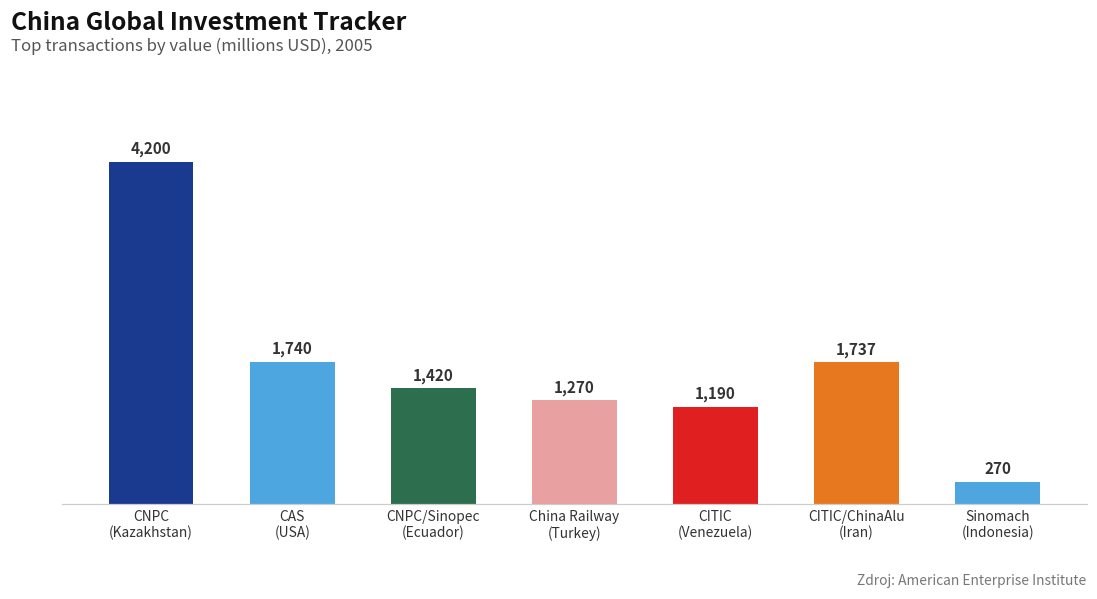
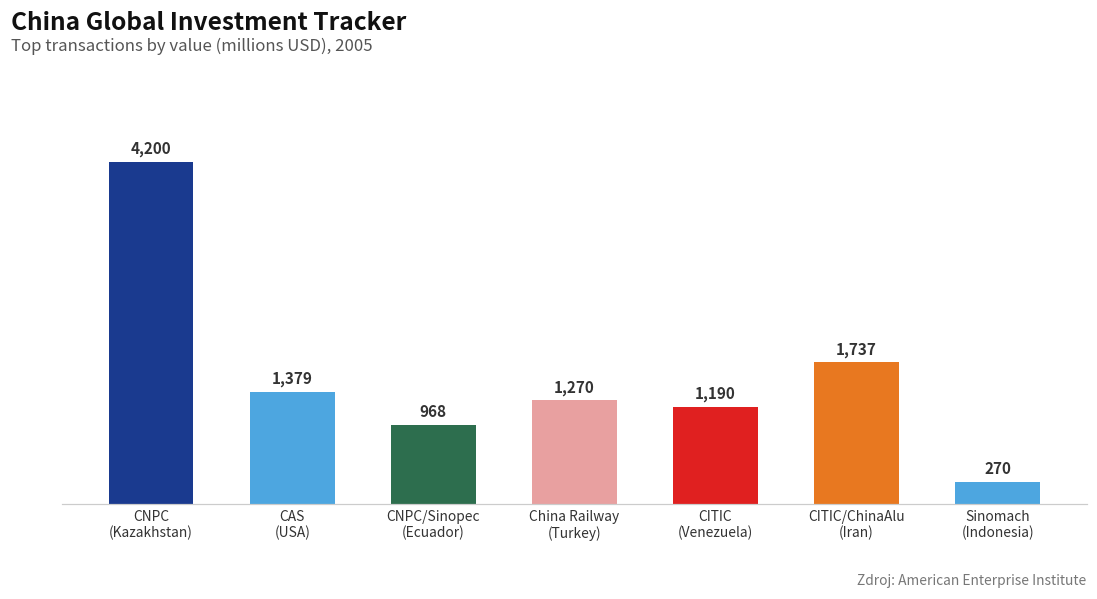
CAS (USA): 1,740 -> 1,379
CNPC/Sinopec (Ecuador): 1,420 -> 968
